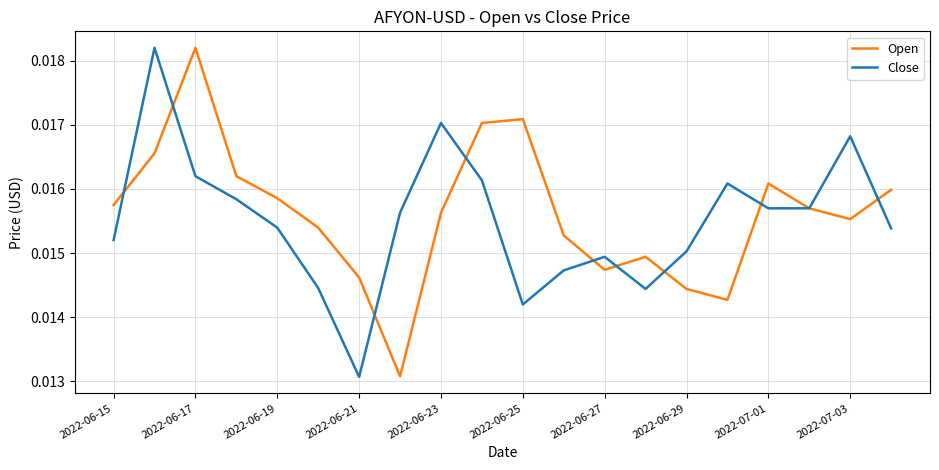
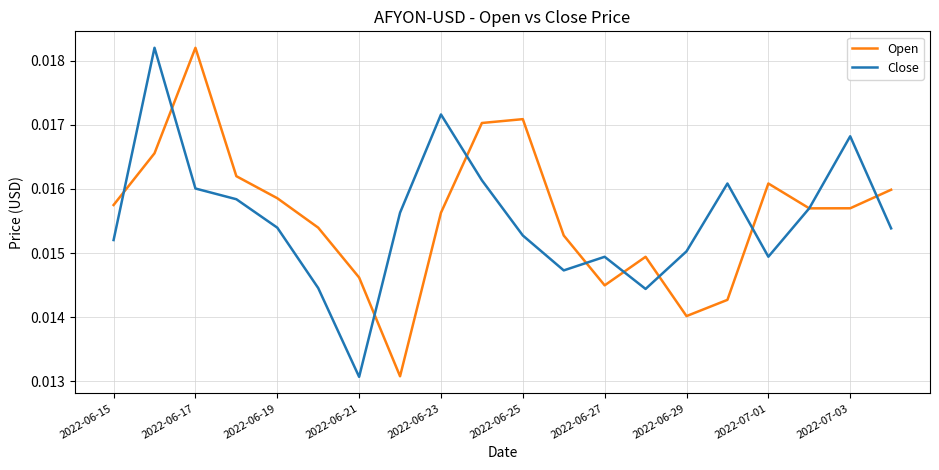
Close, 2022-06-17: 0.0162 -> 0.0160
Close, 2022-06-23: 0.0170 -> 0.0172
Close, 2022-06-25: 0.0142 -> 0.0153
Open, 2022-06-27: 0.0147 -> 0.0145
Open, 2022-06-29: 0.0144 -> 0.0140
Close, 2022-07-01: 0.0157 -> 0.0149
Open, 2022-07-03: 0.0155 -> 0.0157
